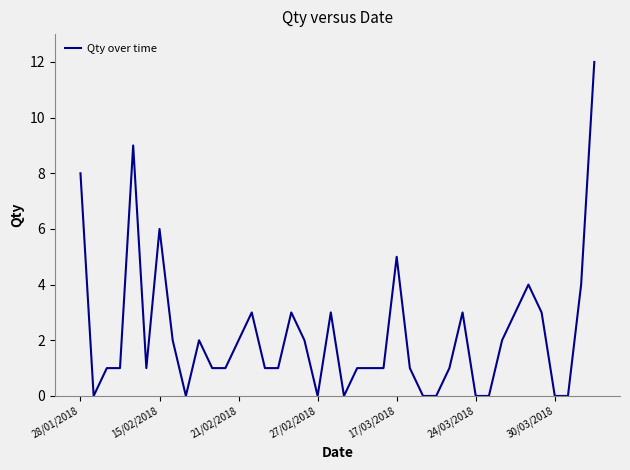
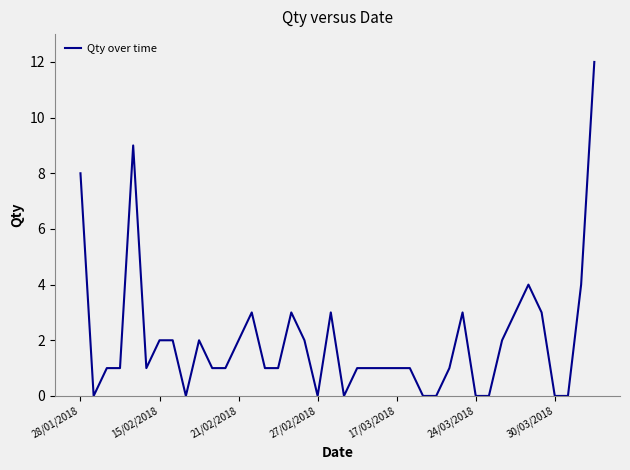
15/02/2018: 6 -> 2
17/03/2018: 5 -> 1
